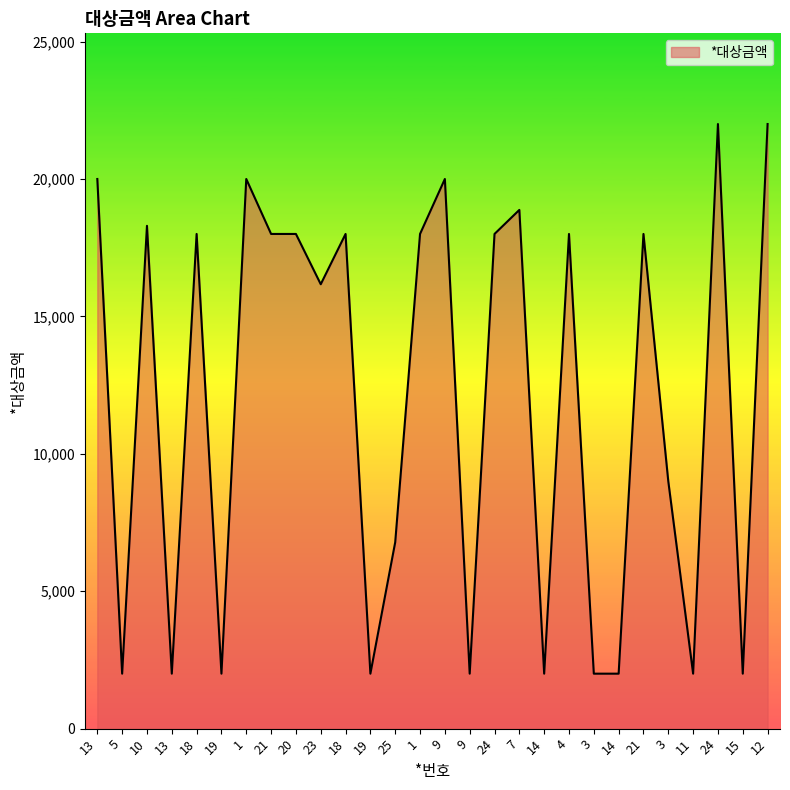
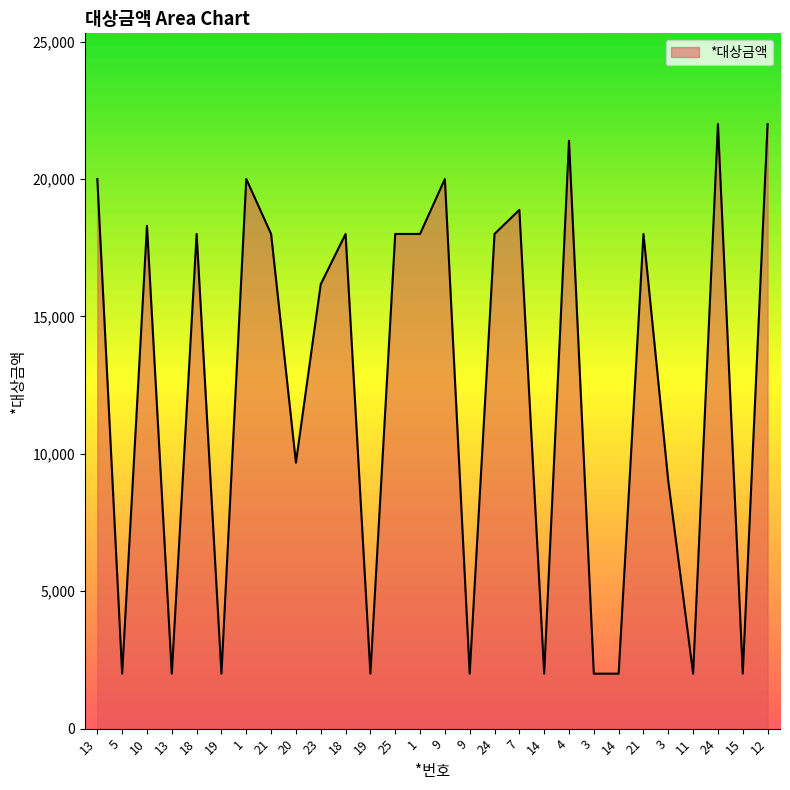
20: 18,000 -> 9,700
25: 6,800 -> 18,000
4: 18,000 -> 21,400
